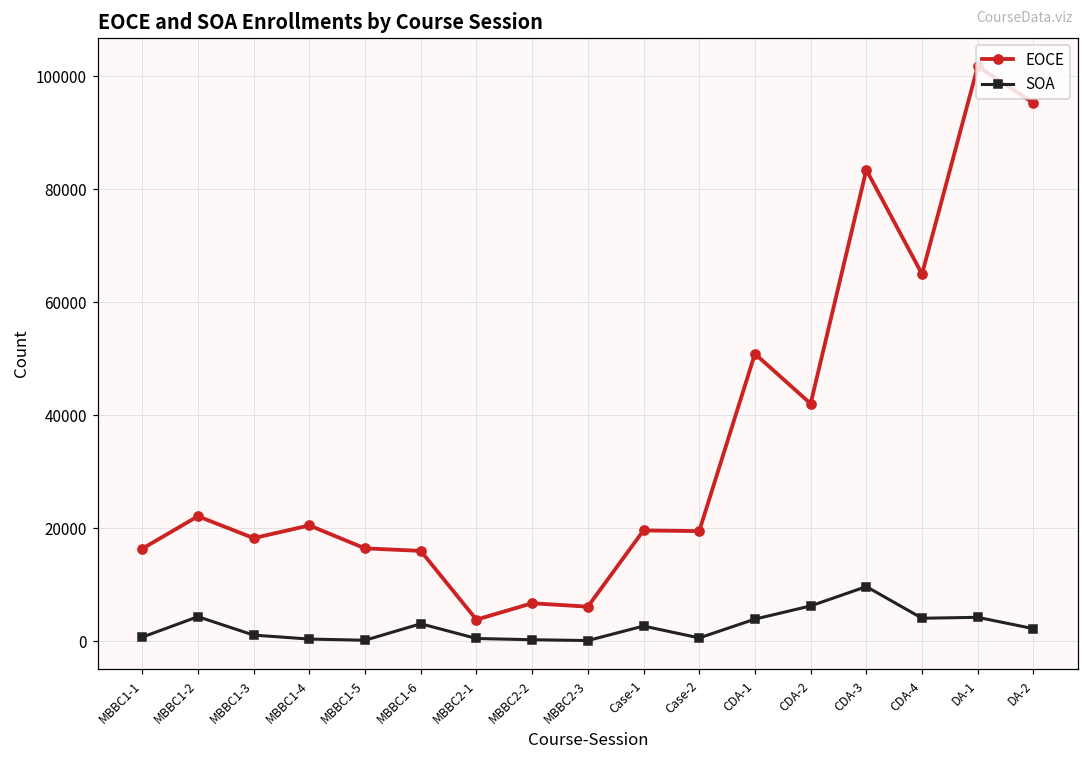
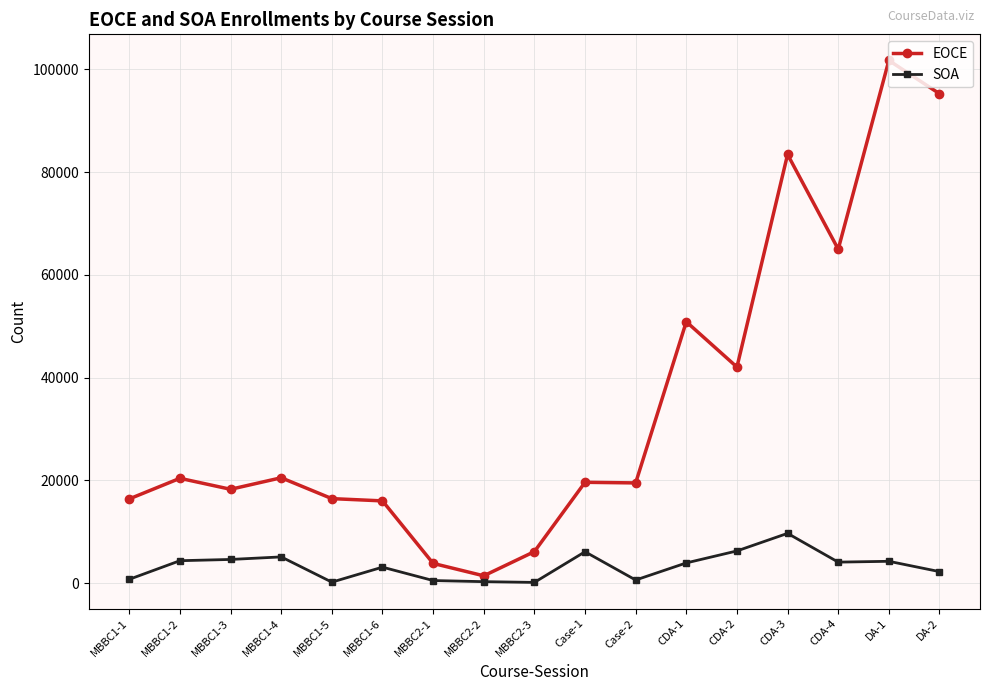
EOCE, MBBC1-2: 22000 -> 20000
SOA, MBBC1-3: 1000 -> 5000
SOA, MBBC1-4: 0 -> 5000
EOCE, MBBC2-2: 7000 -> 1000
SOA, Case-1: 3000 -> 6000
